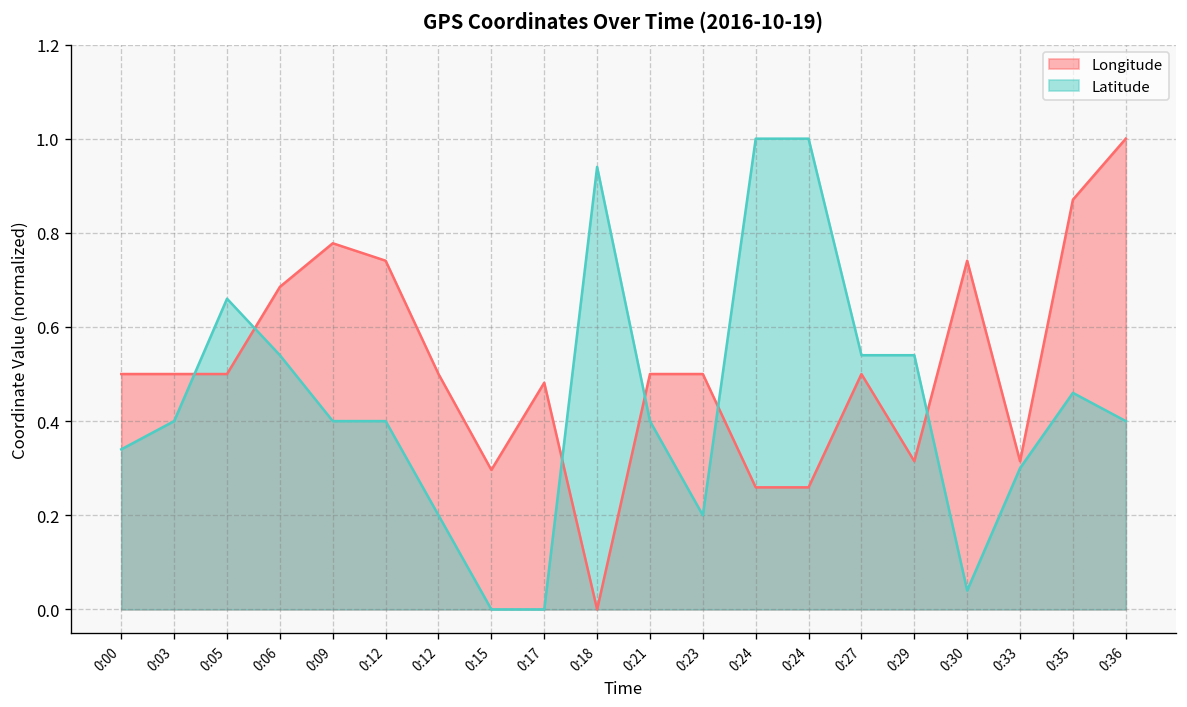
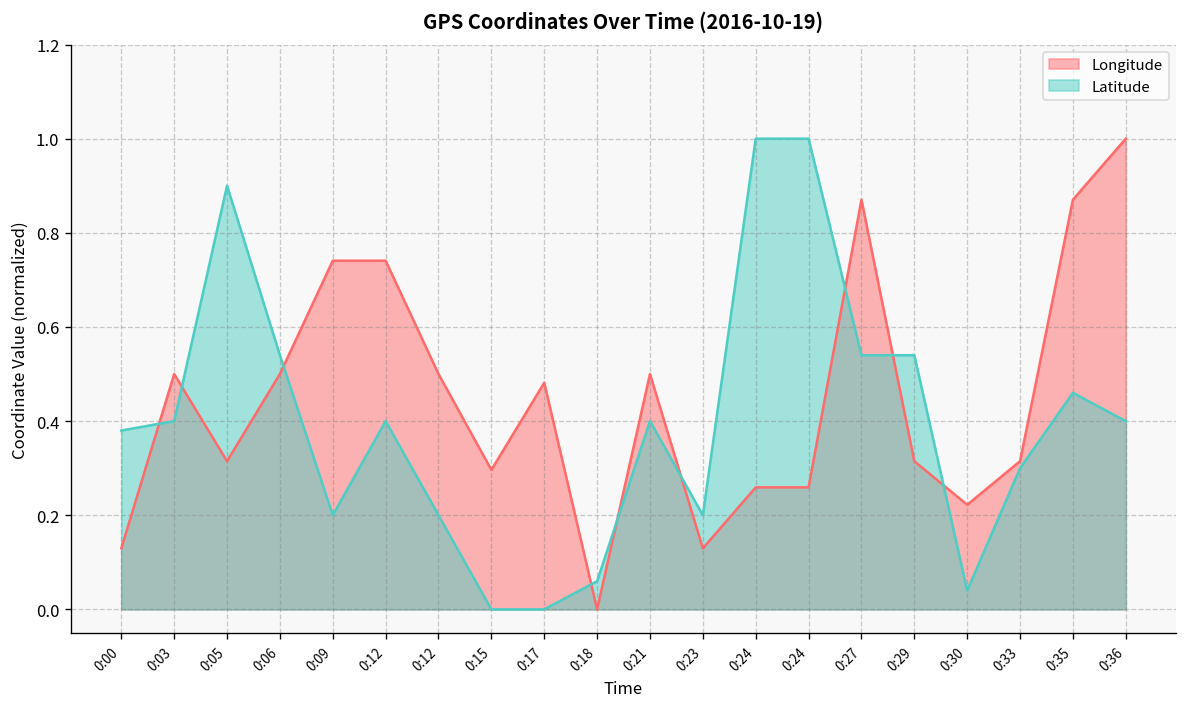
Longitude, 0:00: 0.50 -> 0.13
Latitude, 0:00: 0.34 -> 0.38
Longitude, 0:05: 0.50 -> 0.31
Latitude, 0:05: 0.66 -> 0.90
Longitude, 0:06: 0.69 -> 0.50
Longitude, 0:09: 0.78 -> 0.74
Latitude, 0:09: 0.40 -> 0.20
Latitude, 0:18: 0.94 -> 0.06
Longitude, 0:23: 0.50 -> 0.13
Longitude, 0:27: 0.50 -> 0.87
Longitude, 0:30: 0.74 -> 0.22
